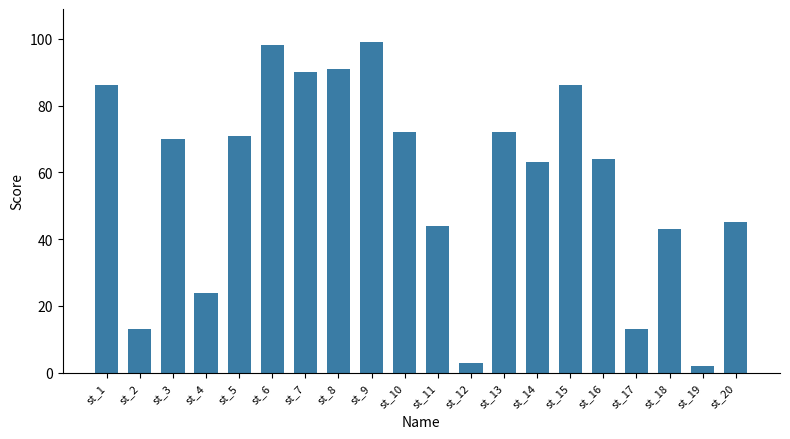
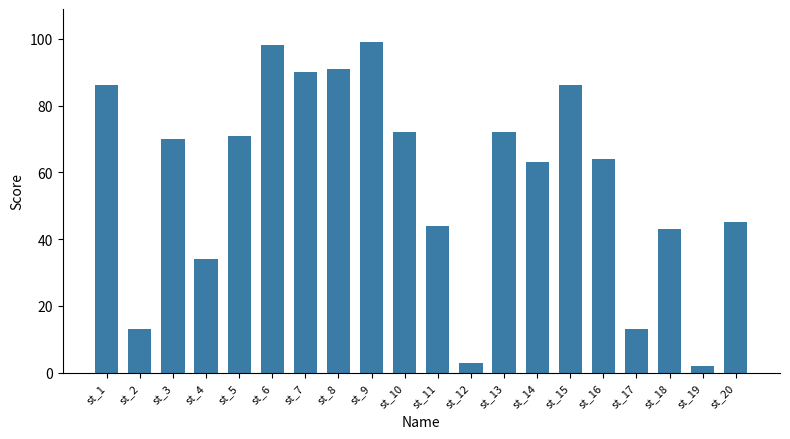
st_4: 24 -> 34
